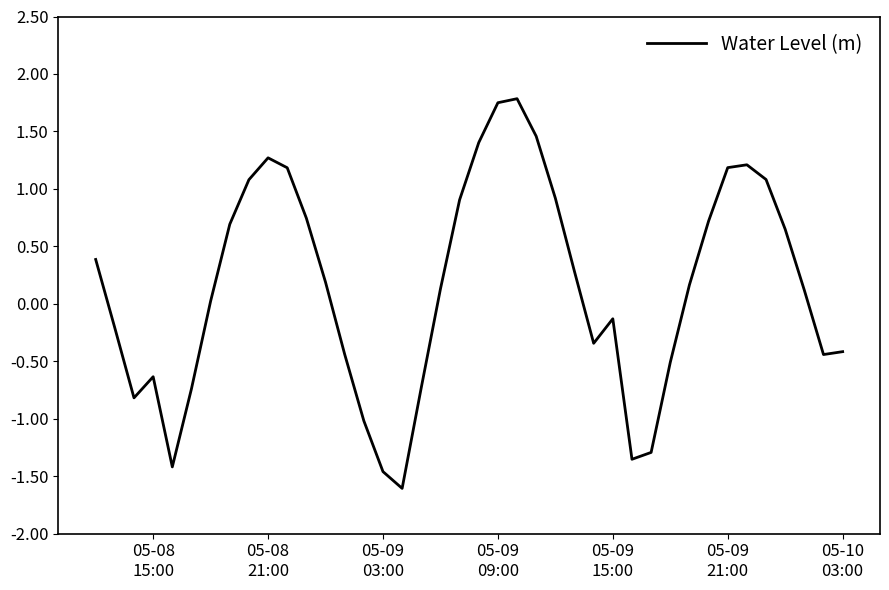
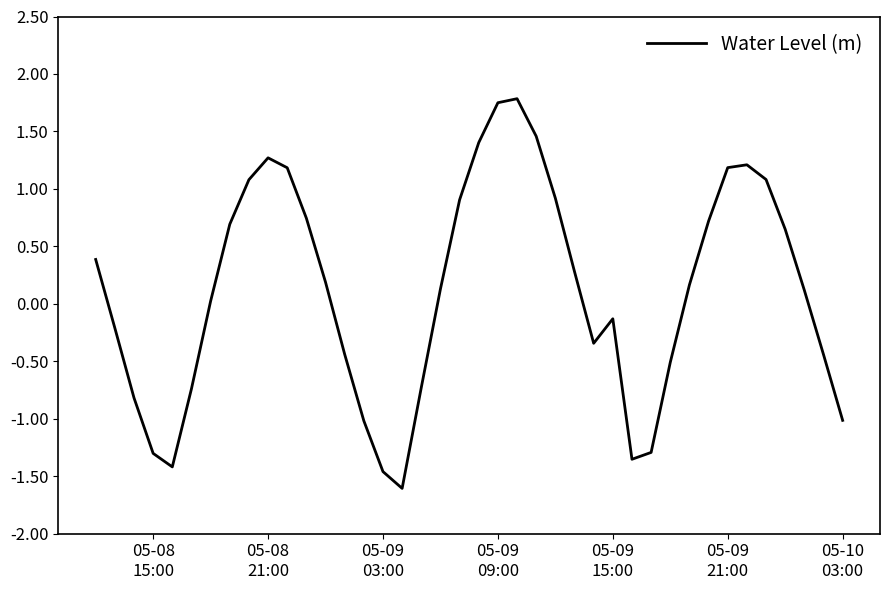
05-08 15:00: -0.63 -> -1.30
05-10 03:00: -0.42 -> -1.01
